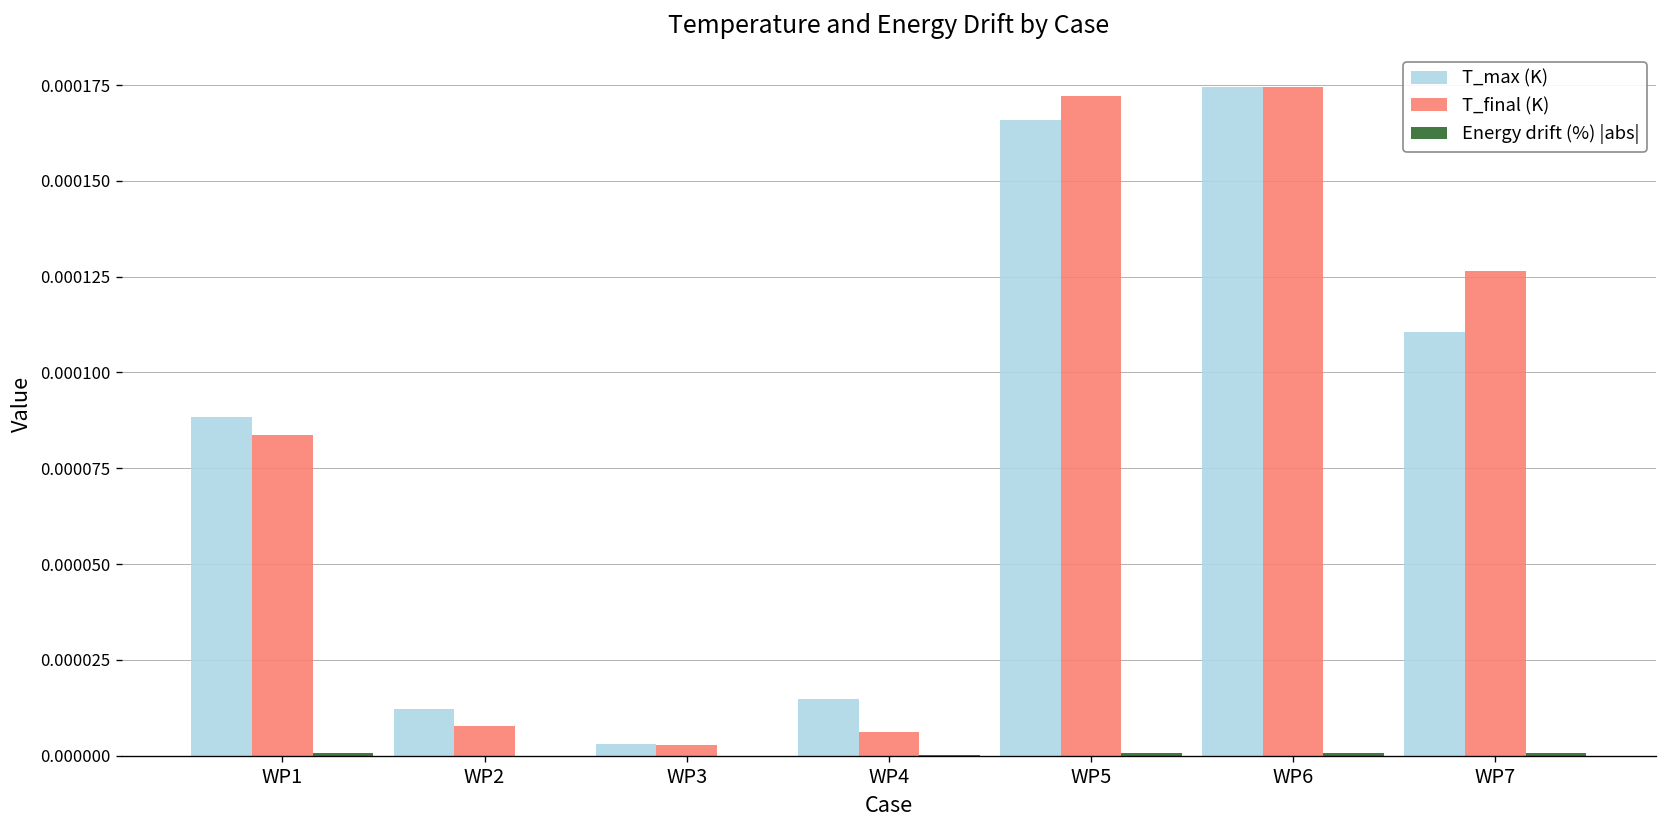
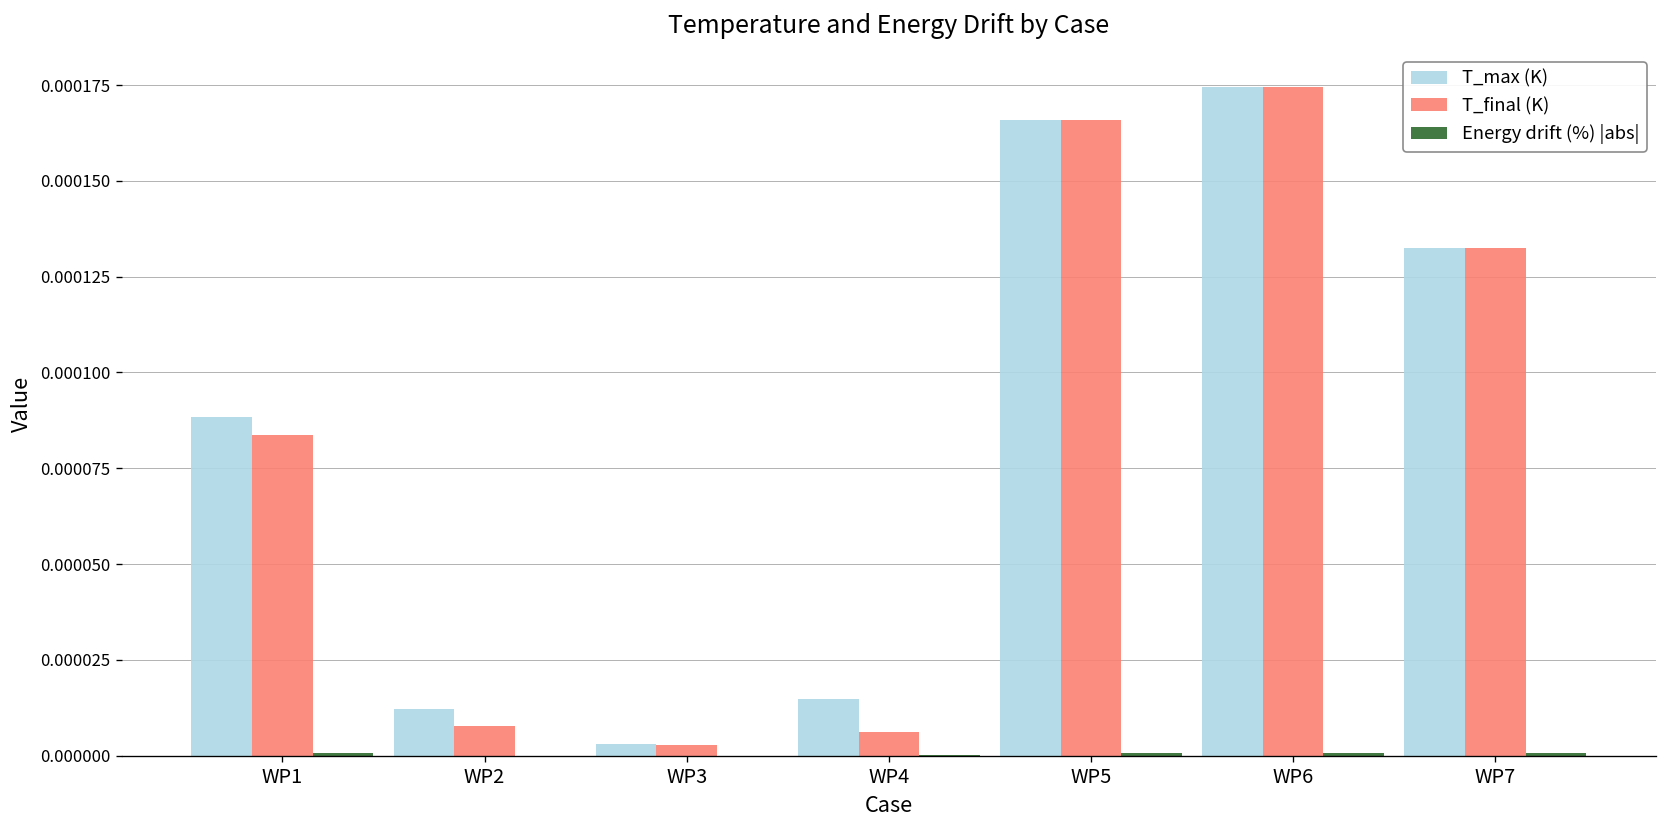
T_final (K), WP5: 0.000172 -> 0.000166
T_max (K), WP7: 0.000110 -> 0.000132
T_final (K), WP7: 0.000127 -> 0.000132
